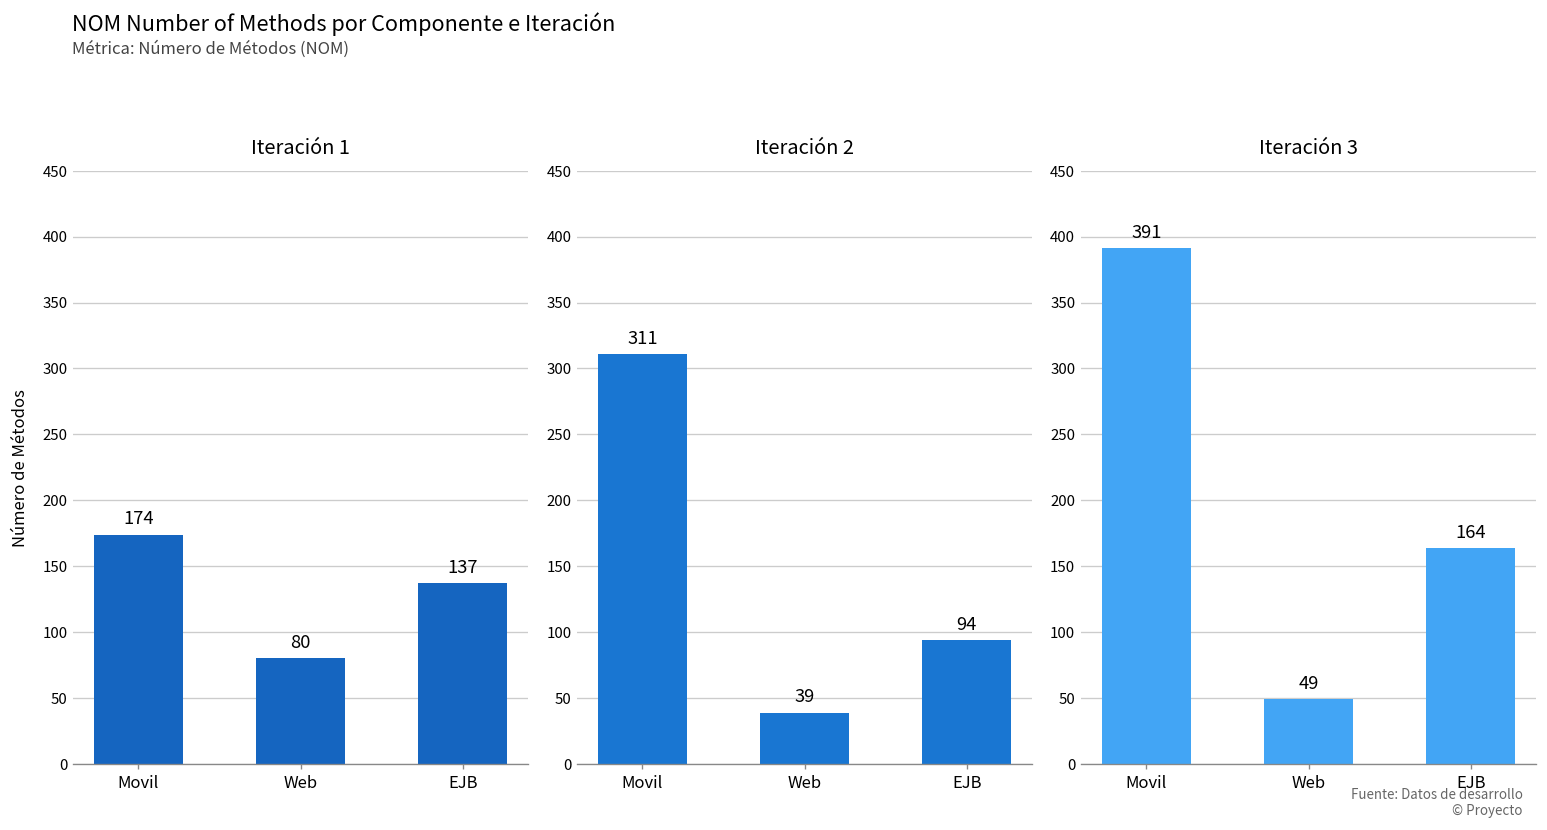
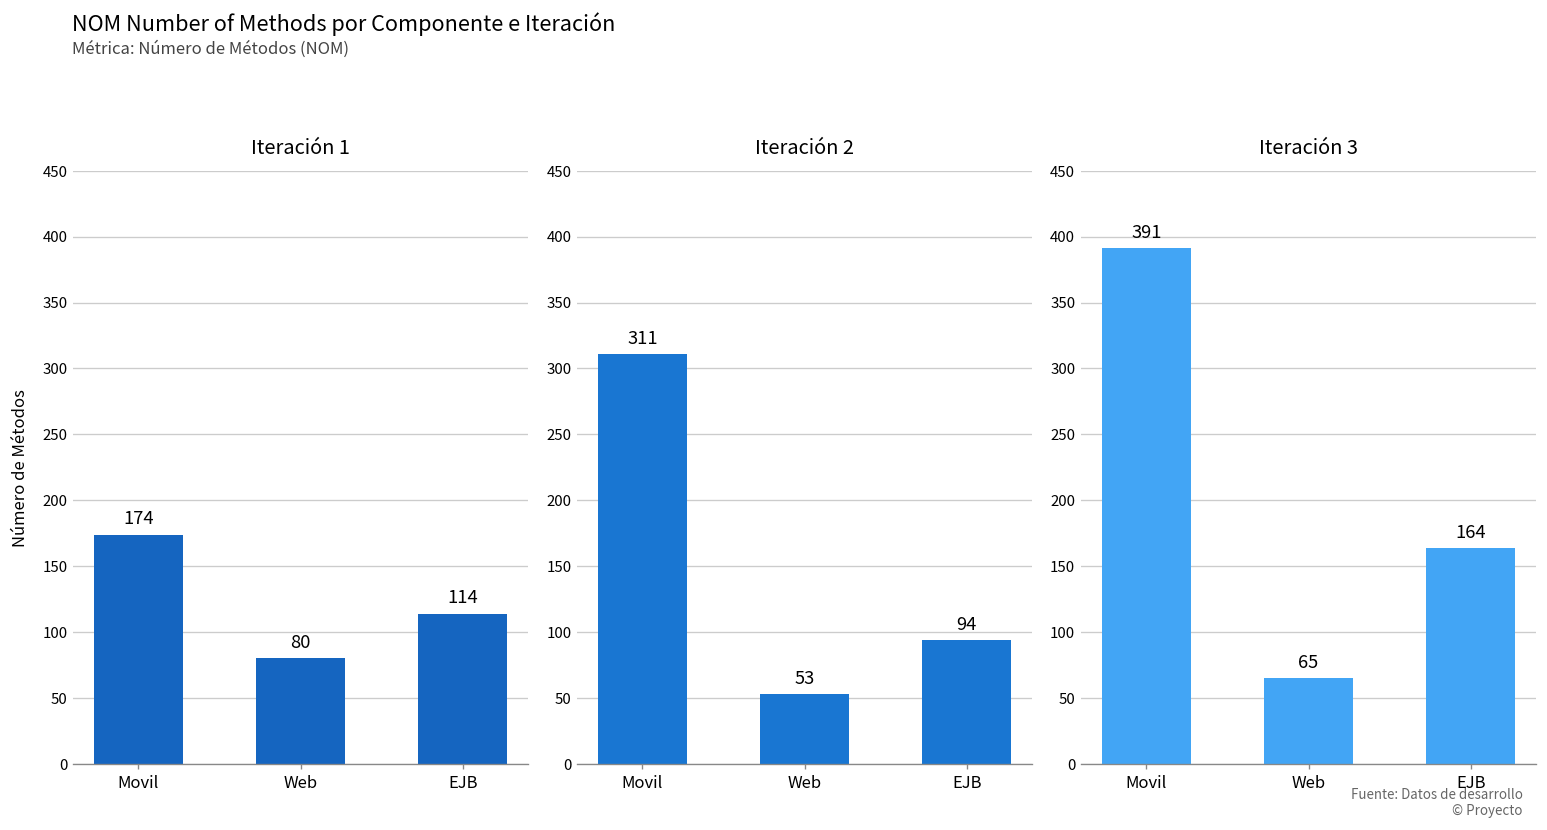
Iteración 1, EJB: 137 -> 114
Iteración 2, Web: 39 -> 53
Iteración 3, Web: 49 -> 65
